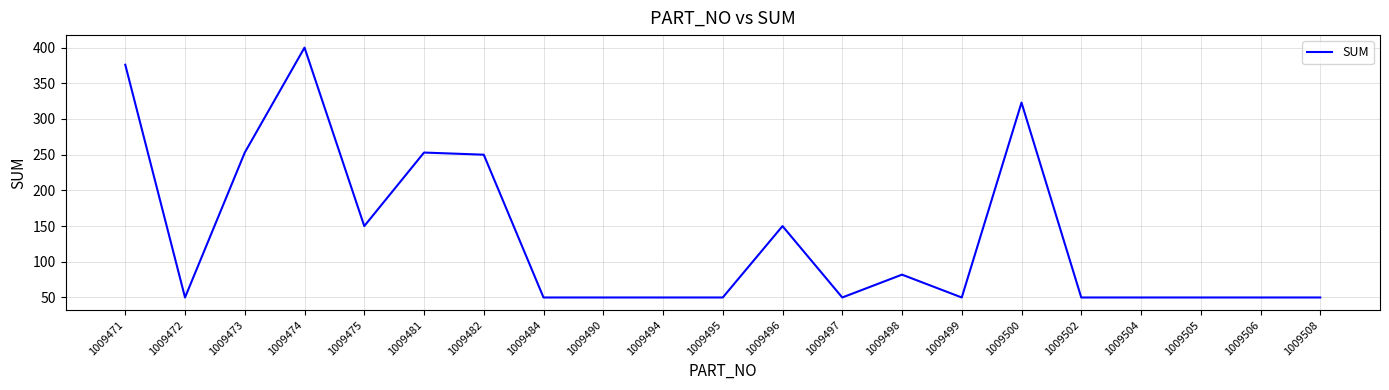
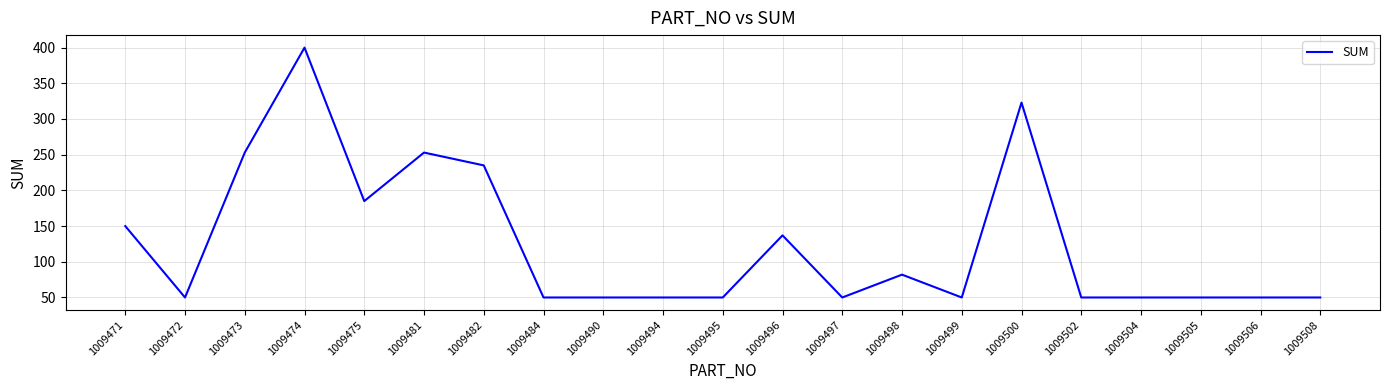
1009471: 380 -> 150
1009475: 150 -> 190
1009482: 250 -> 240
1009496: 150 -> 140
